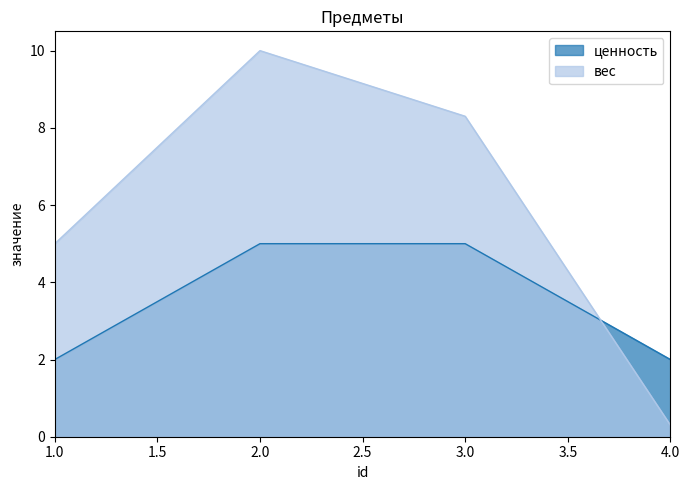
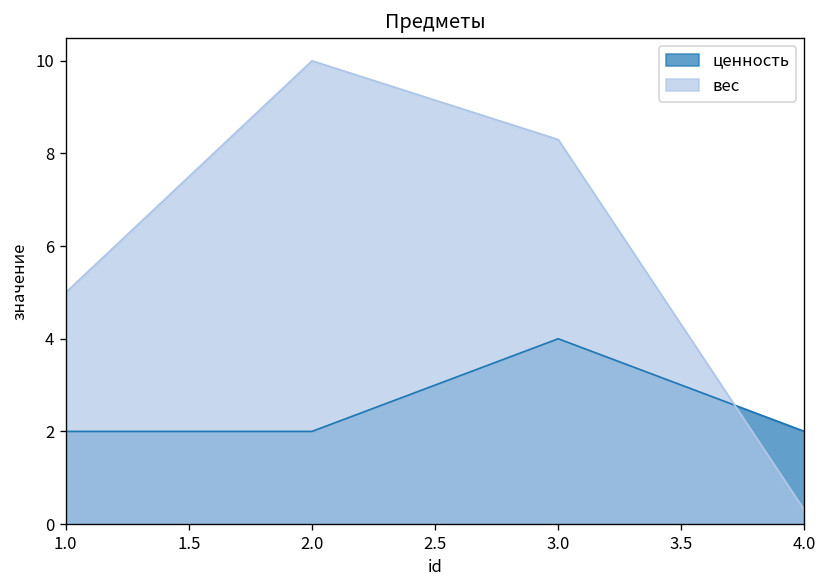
ценность, 2.0: 5 -> 2
ценность, 3.0: 5 -> 4
